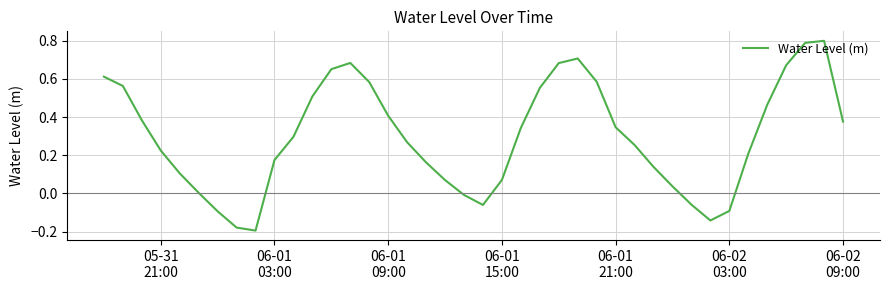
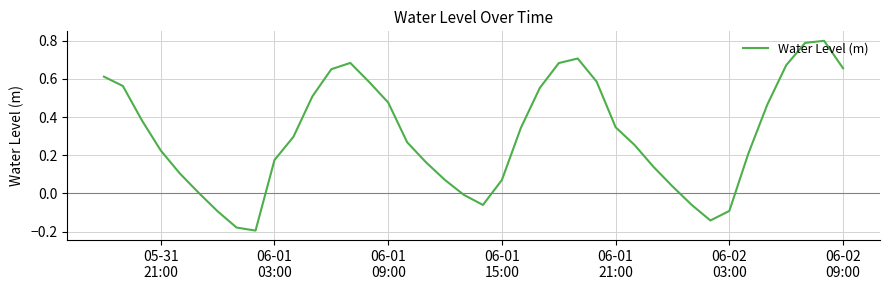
06-01 09:00: 0.41 -> 0.48
06-02 09:00: 0.38 -> 0.66
